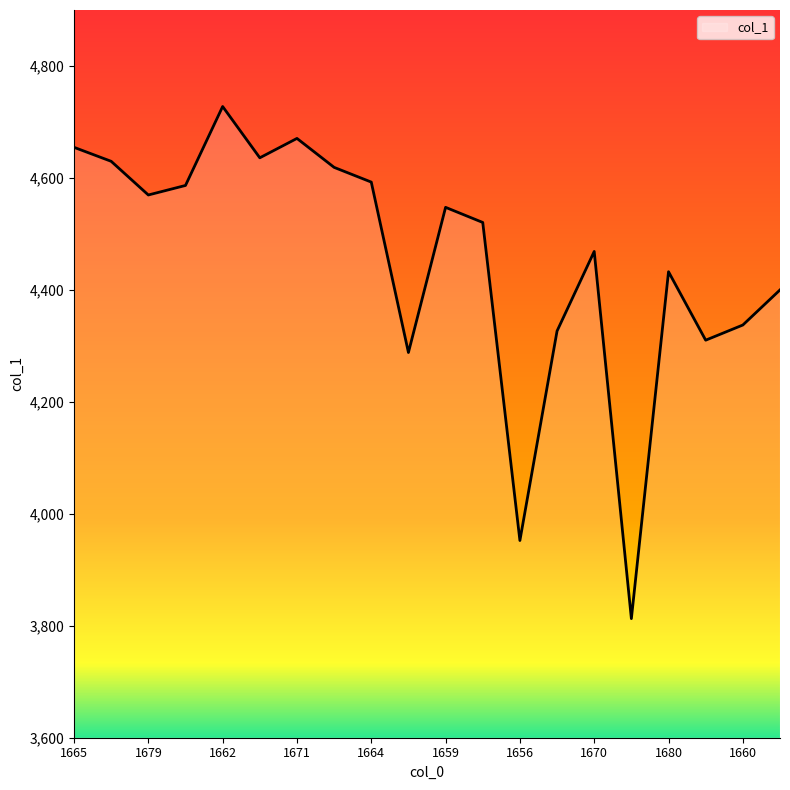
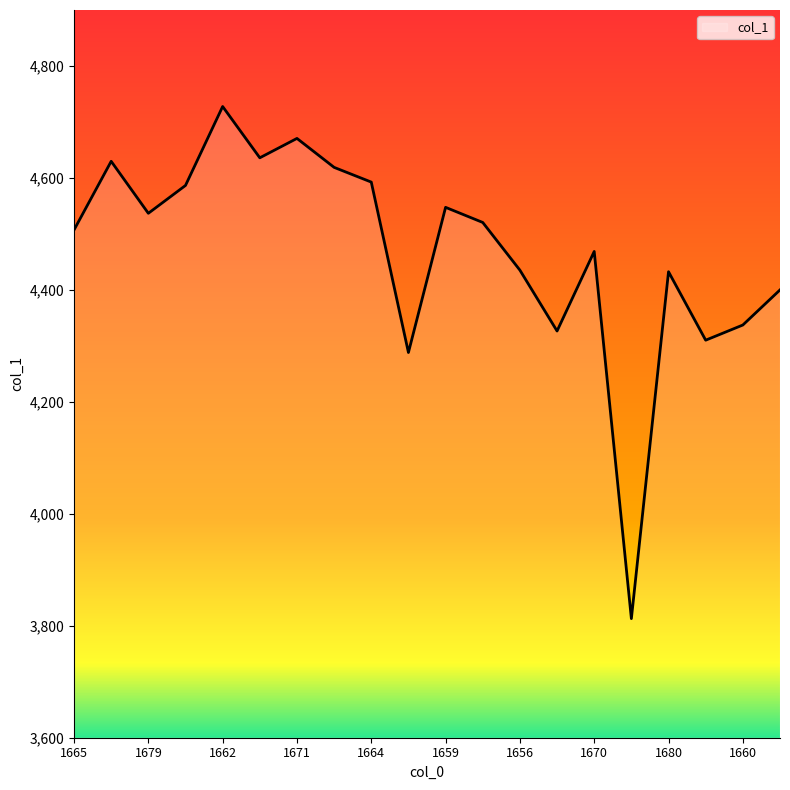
1665: 4,650 -> 4,510
1679: 4,570 -> 4,540
1656: 3,950 -> 4,440
